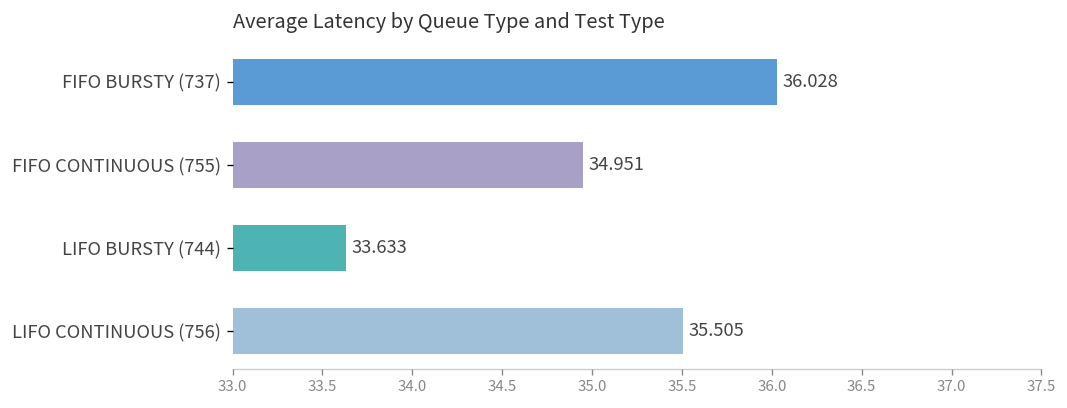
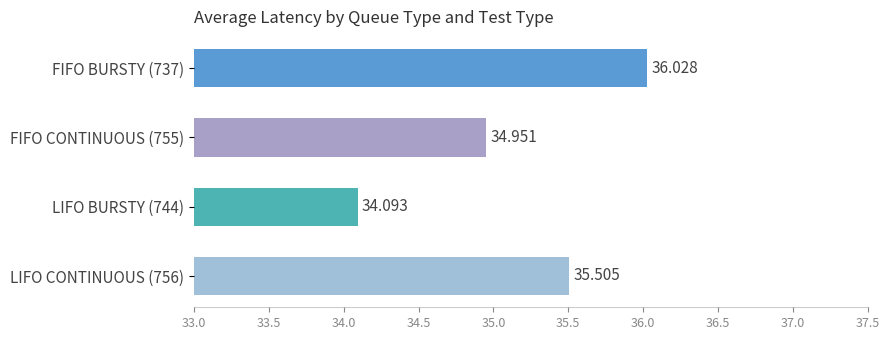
LIFO BURSTY (744): 33.633 -> 34.093
